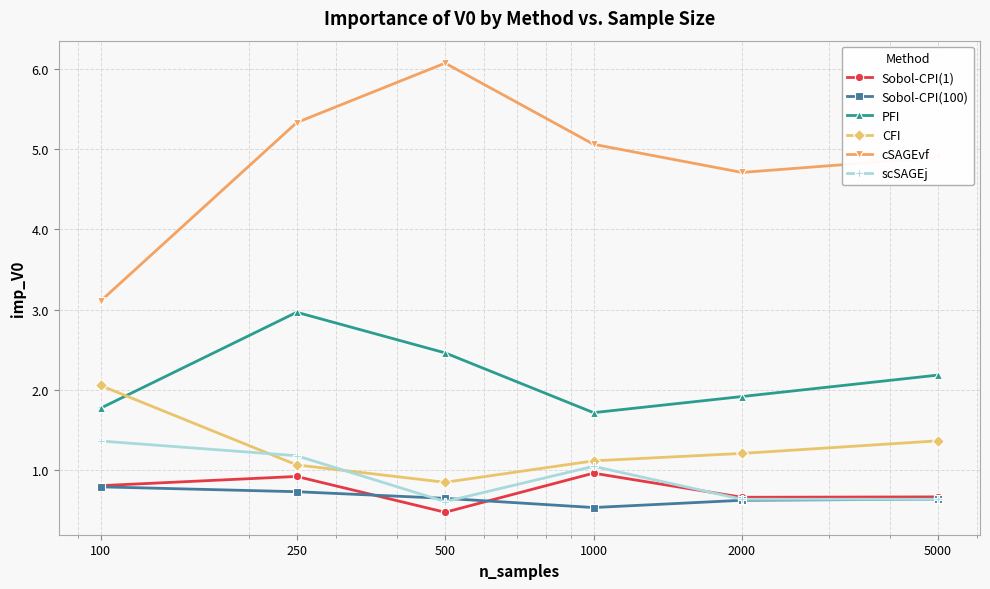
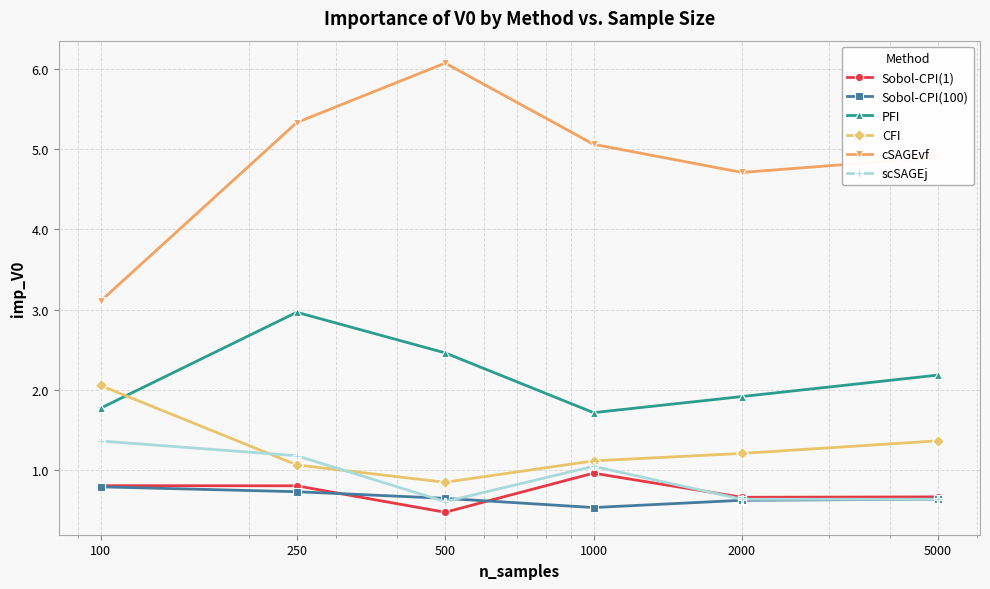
Sobol-CPI(1), 250: 0.9 -> 0.8
